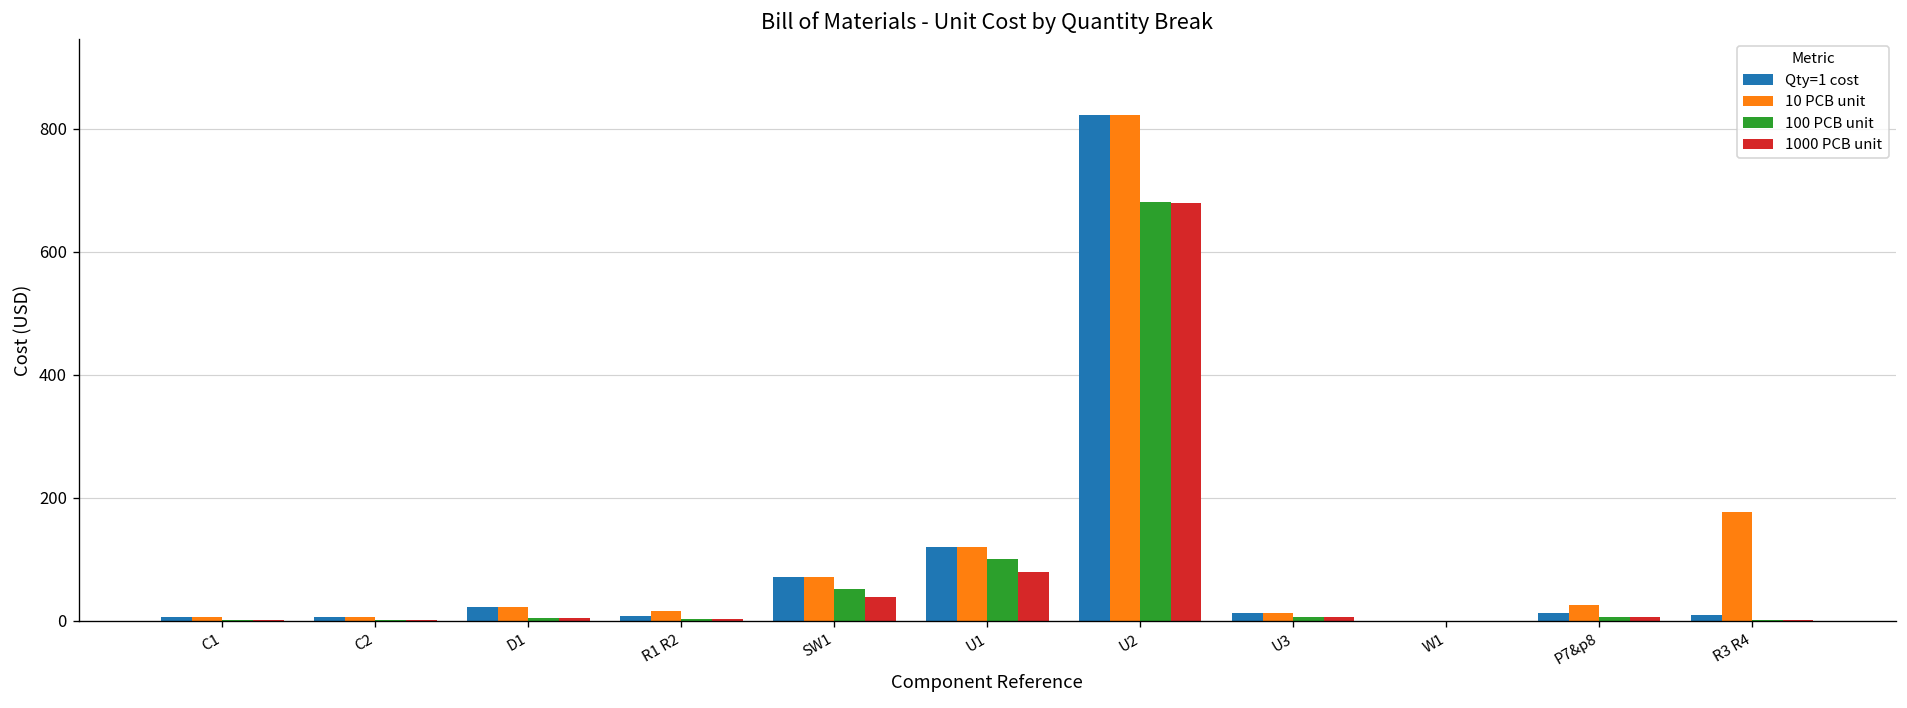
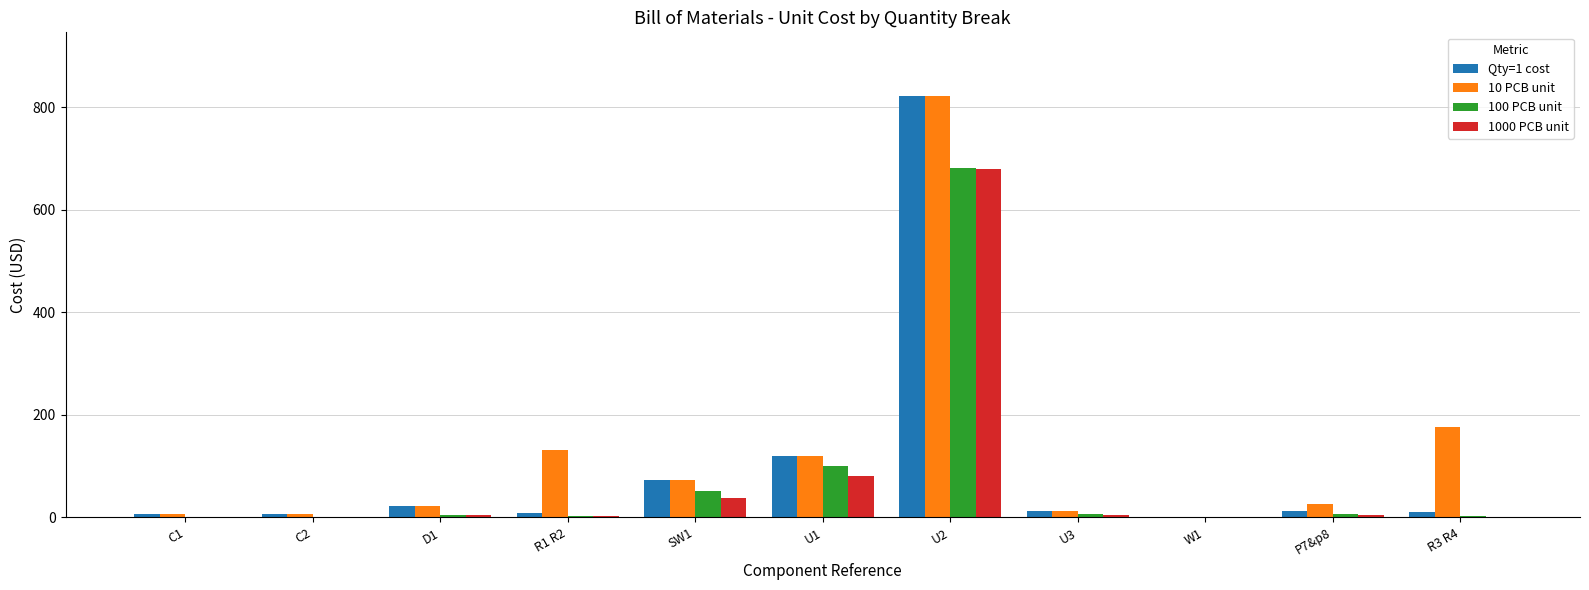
10 PCB unit, R1 R2: 20 -> 130
